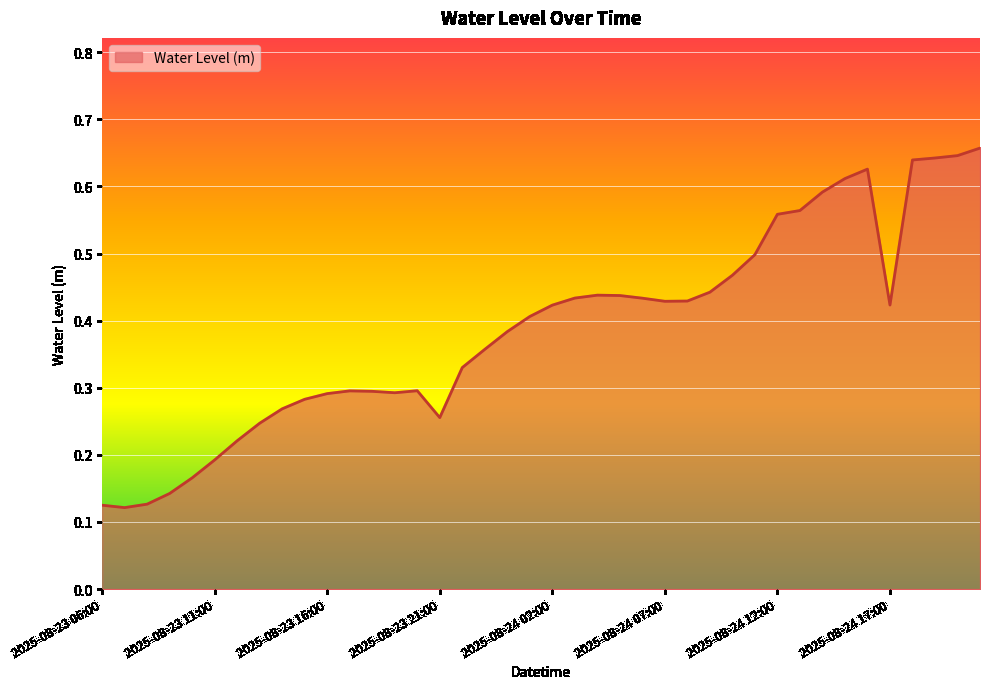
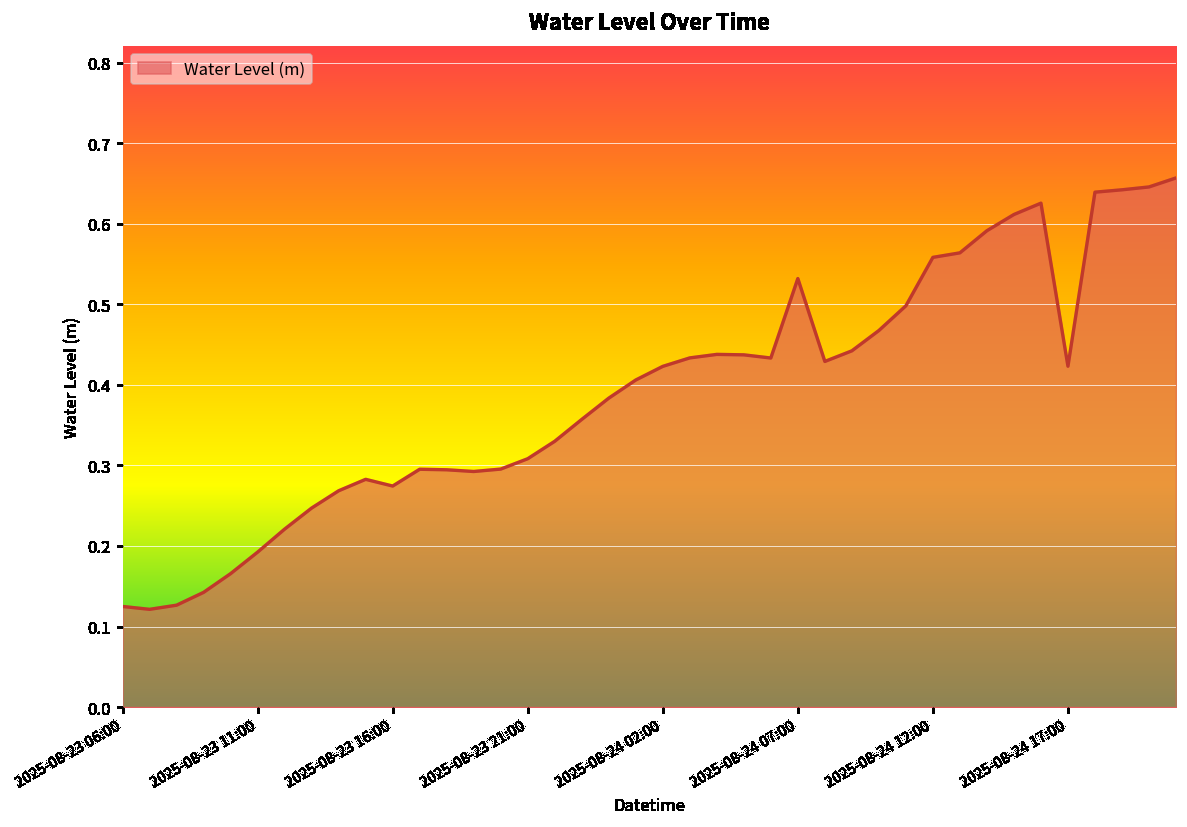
2025-08-23 16:00: 0.29 -> 0.27
2025-08-23 21:00: 0.26 -> 0.31
2025-08-24 07:00: 0.43 -> 0.53
